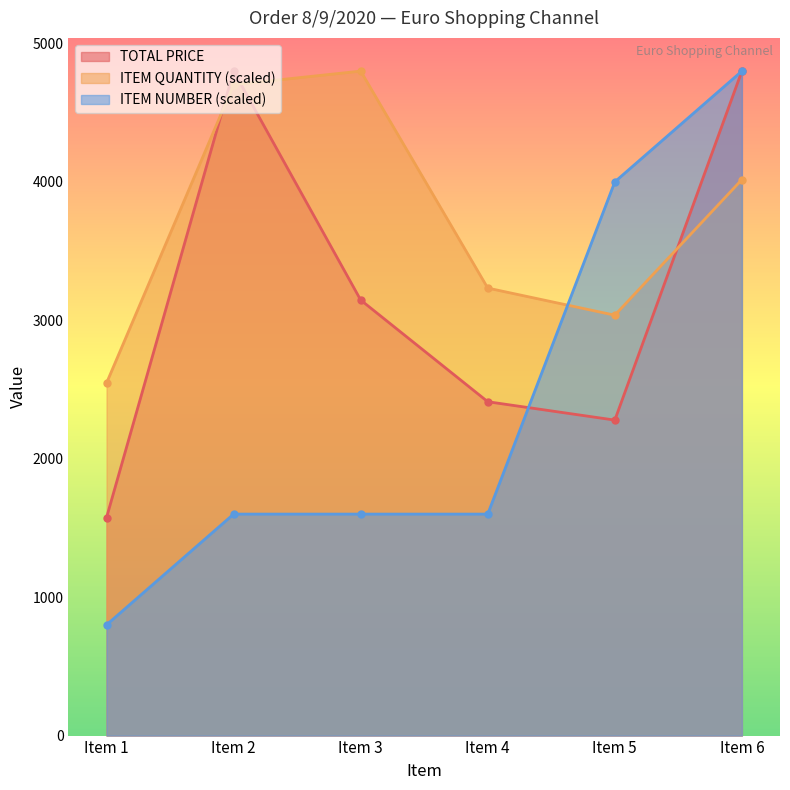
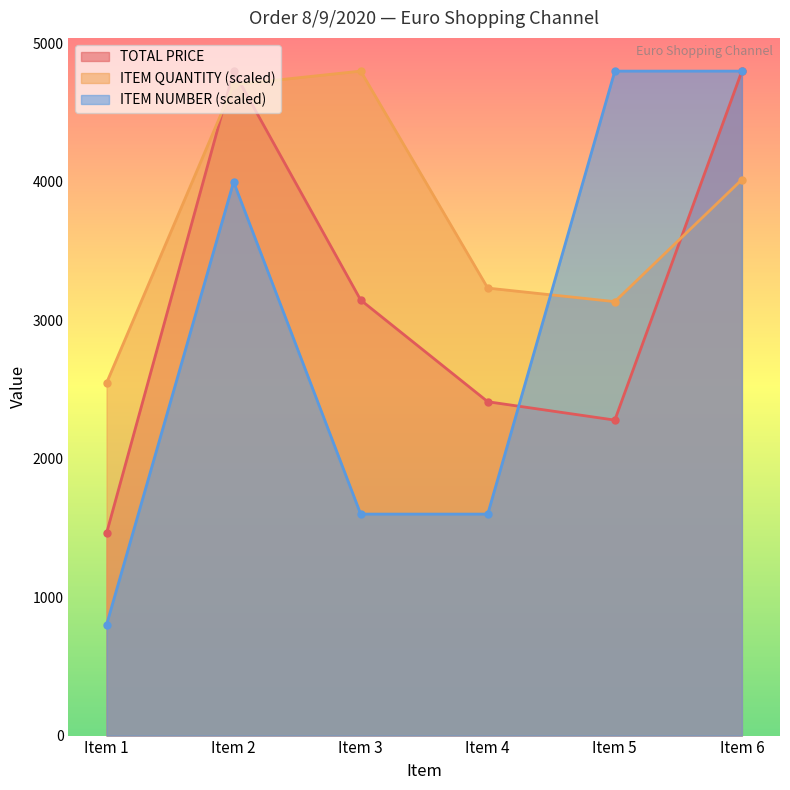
TOTAL PRICE, Item 1: 1580 -> 1460
ITEM NUMBER (scaled), Item 2: 1600 -> 4000
ITEM QUANTITY (scaled), Item 5: 3040 -> 3130
ITEM NUMBER (scaled), Item 5: 4000 -> 4800
